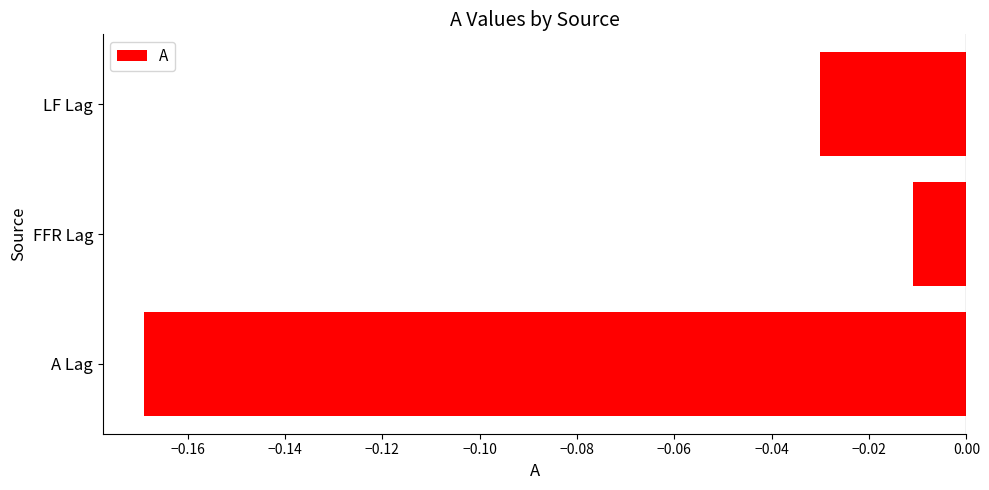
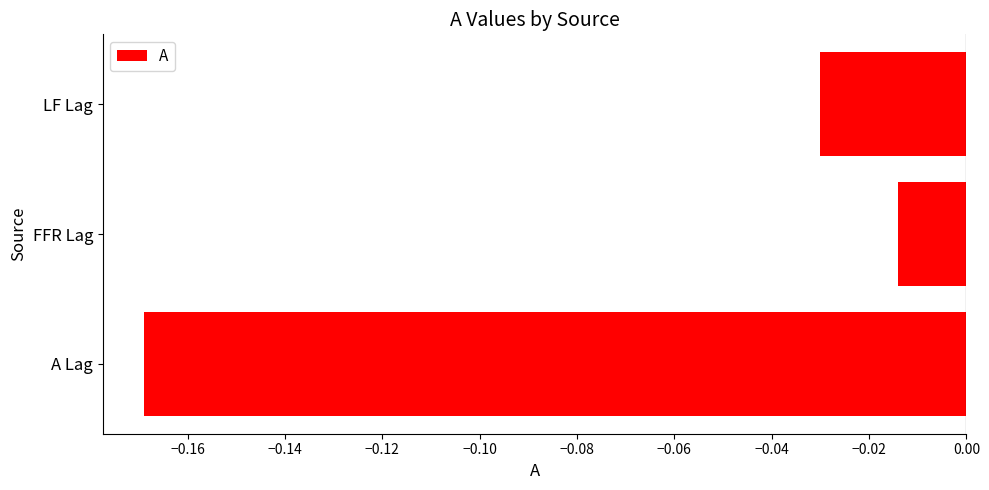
FFR Lag: -0.011 -> -0.014
